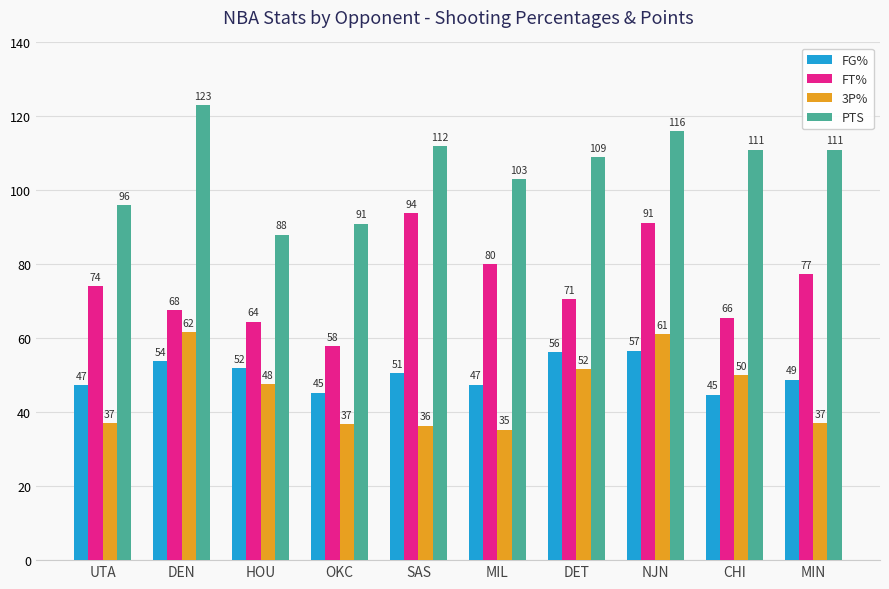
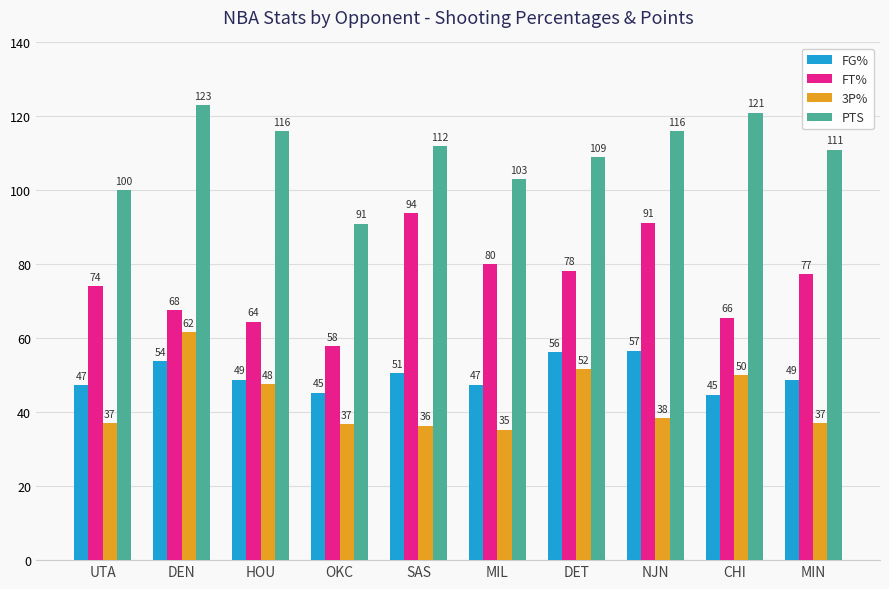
PTS, UTA: 96 -> 100
FG%, HOU: 52 -> 49
PTS, HOU: 88 -> 116
FT%, DET: 71 -> 78
3P%, NJN: 61 -> 38
PTS, CHI: 111 -> 121
